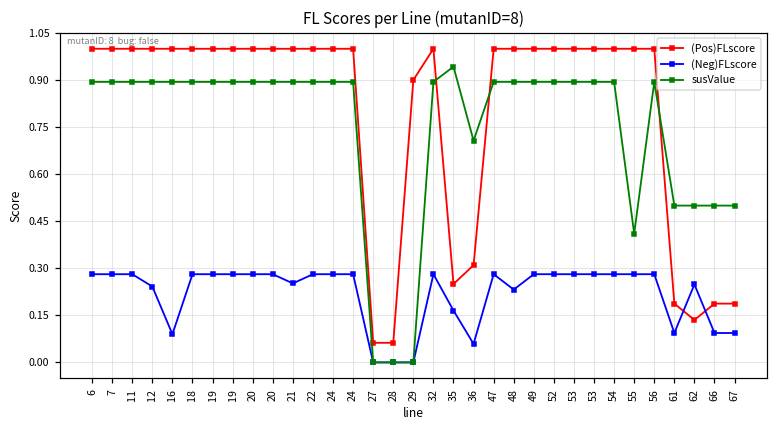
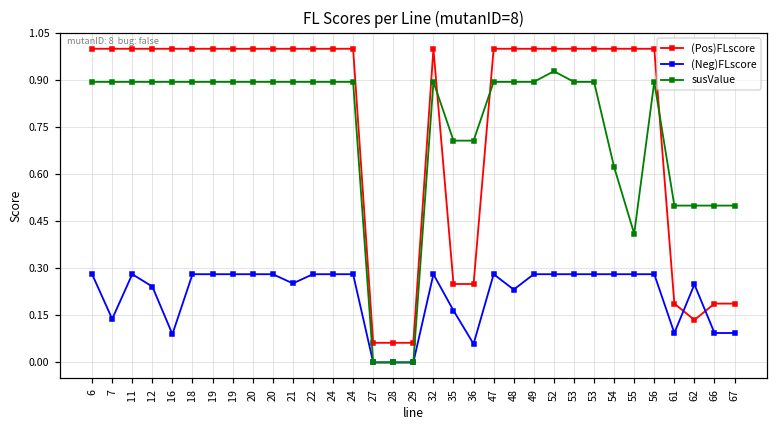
(Neg)FLscore, 7: 0.28 -> 0.14
(Pos)FLscore, 29: 0.90 -> 0.06
susValue, 35: 0.94 -> 0.71
(Pos)FLscore, 36: 0.31 -> 0.25
susValue, 52: 0.89 -> 0.93
susValue, 54: 0.89 -> 0.62
